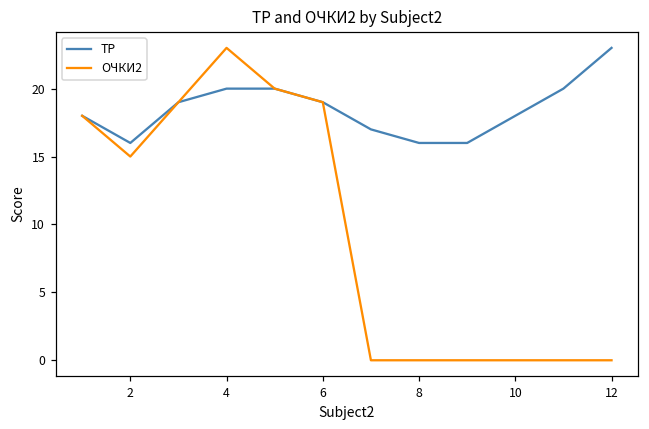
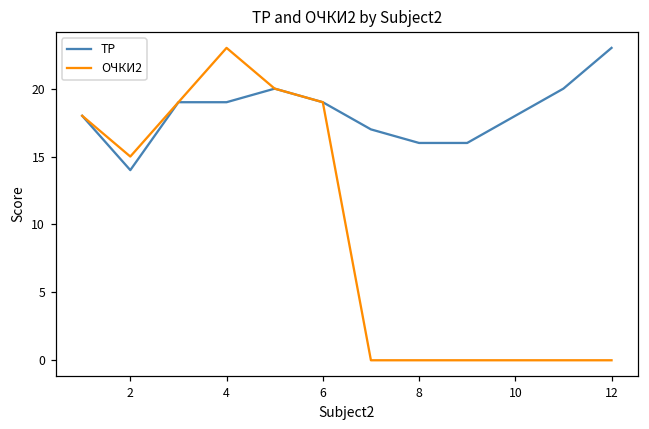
TP, 2: 16 -> 14
TP, 4: 20 -> 19
